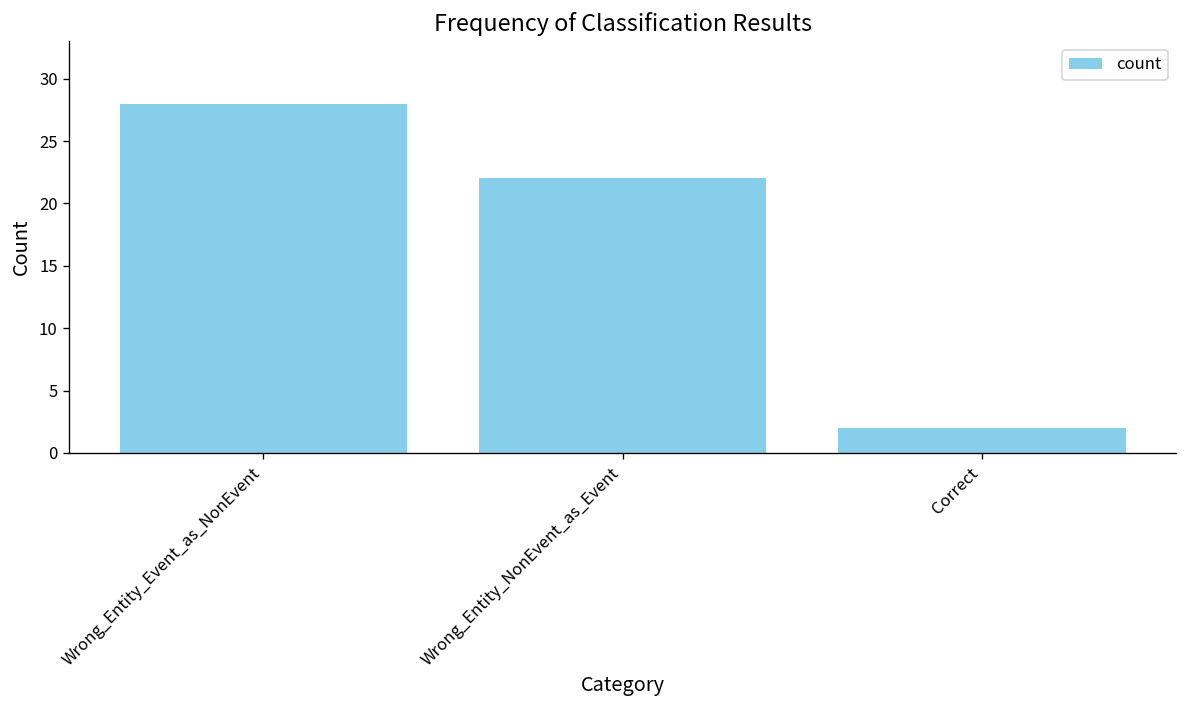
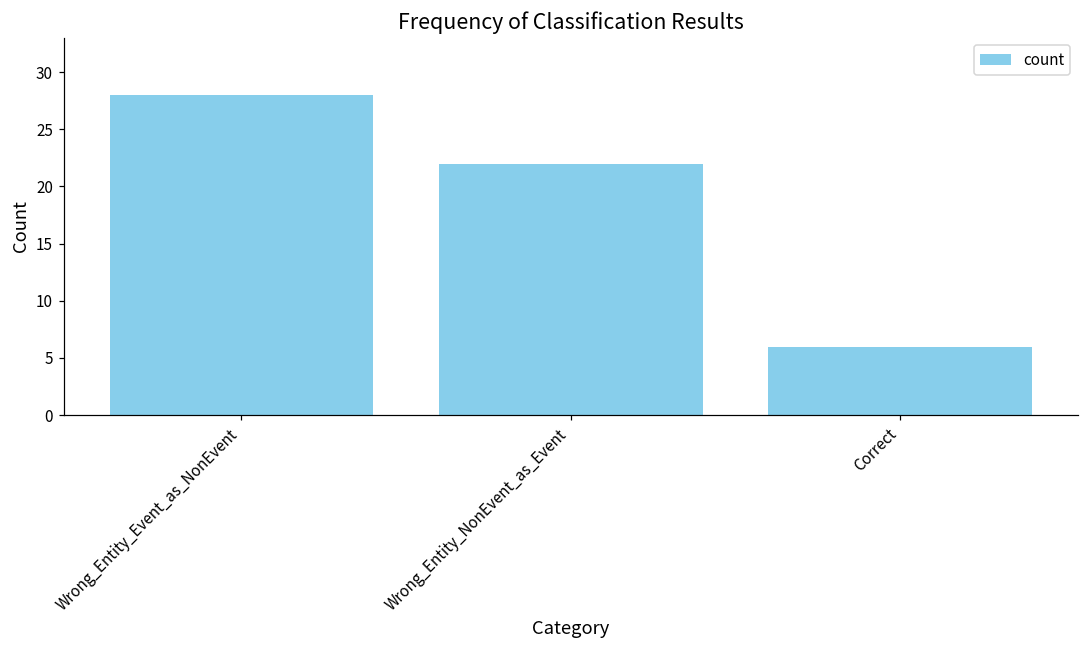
Correct: 2 -> 6
